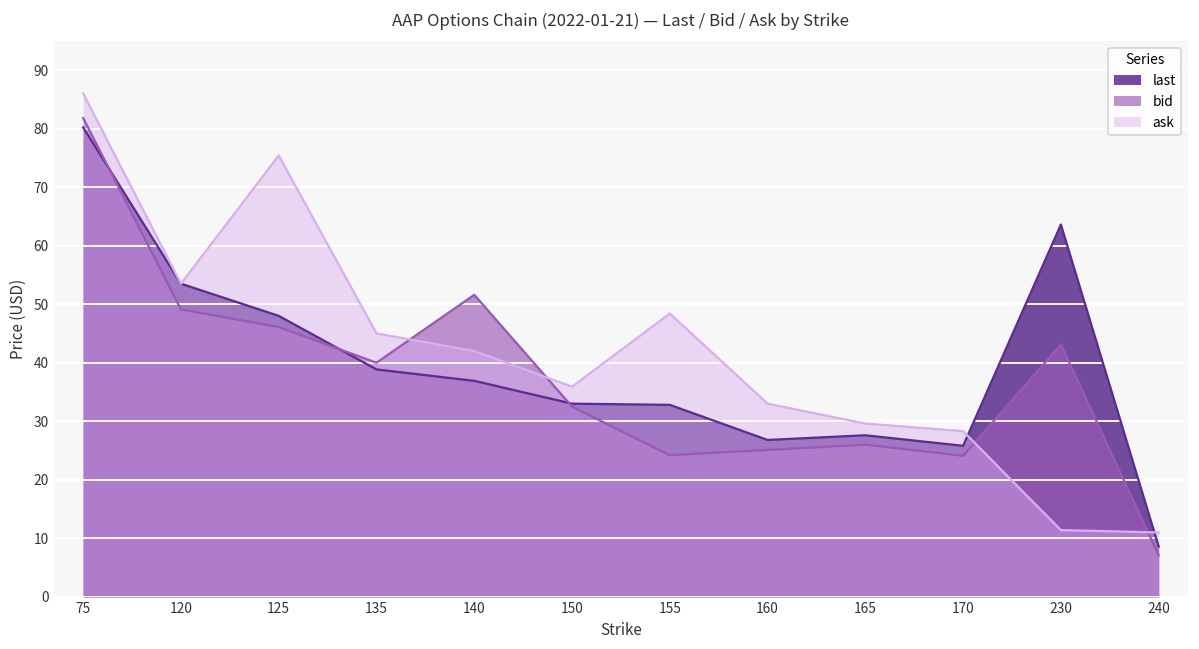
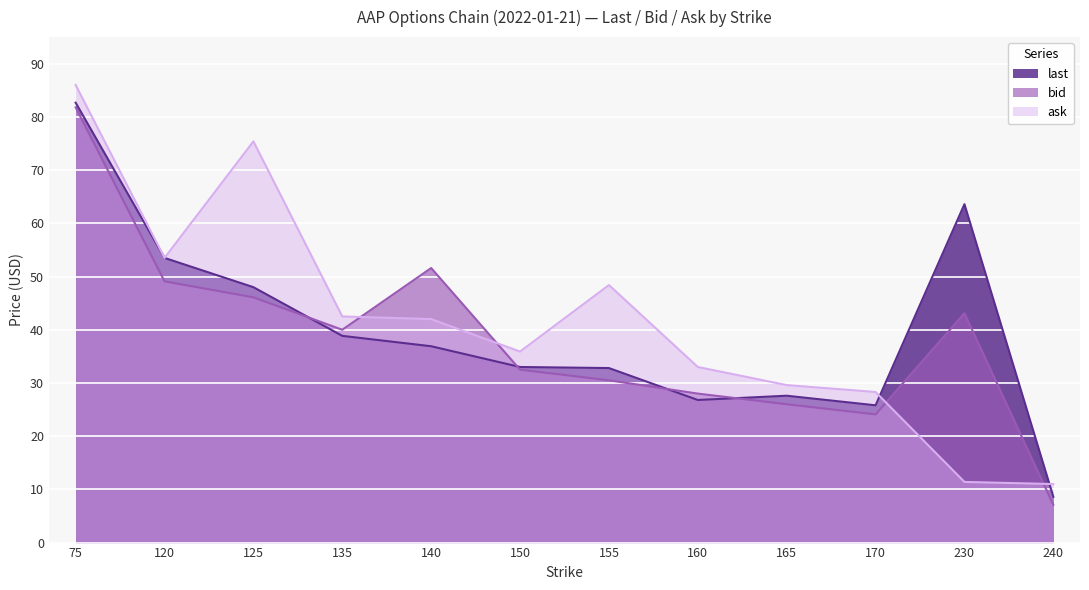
last, 75: 80 -> 83
ask, 135: 45 -> 43
bid, 155: 24 -> 31
bid, 160: 25 -> 28
